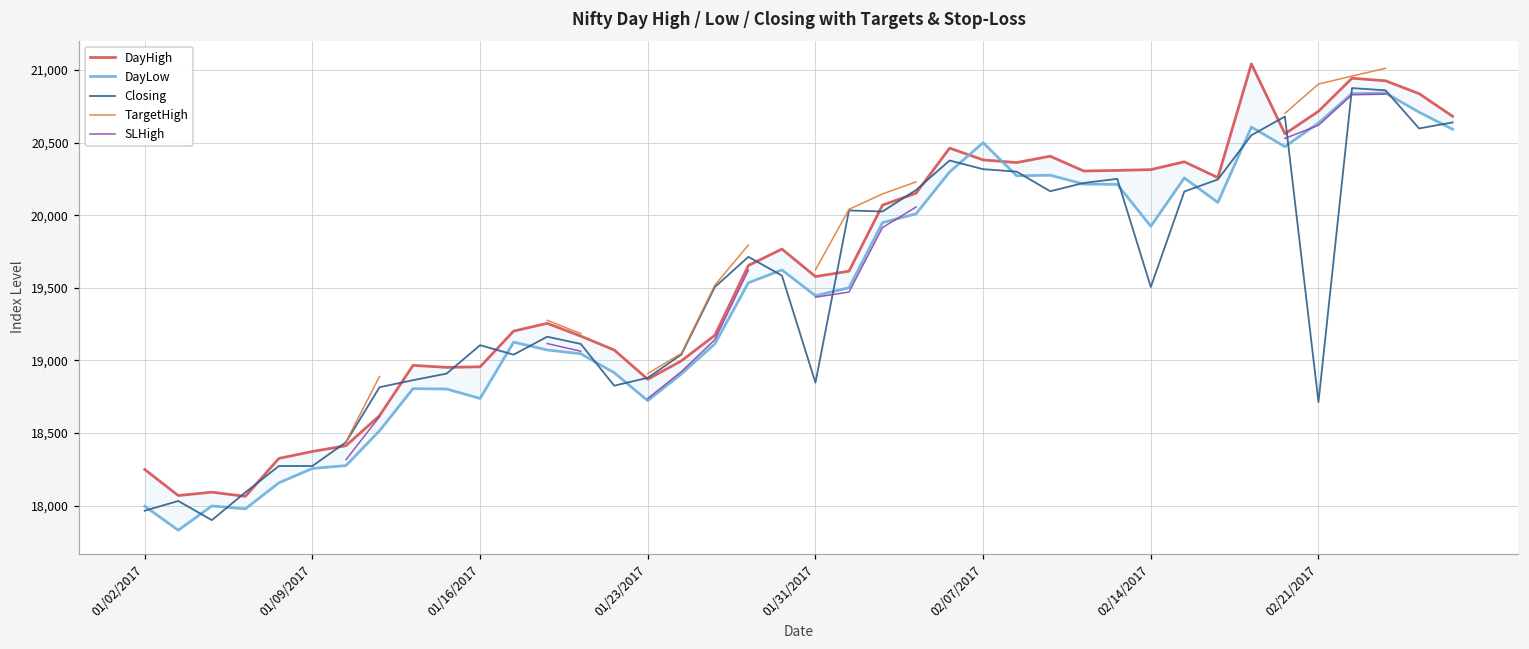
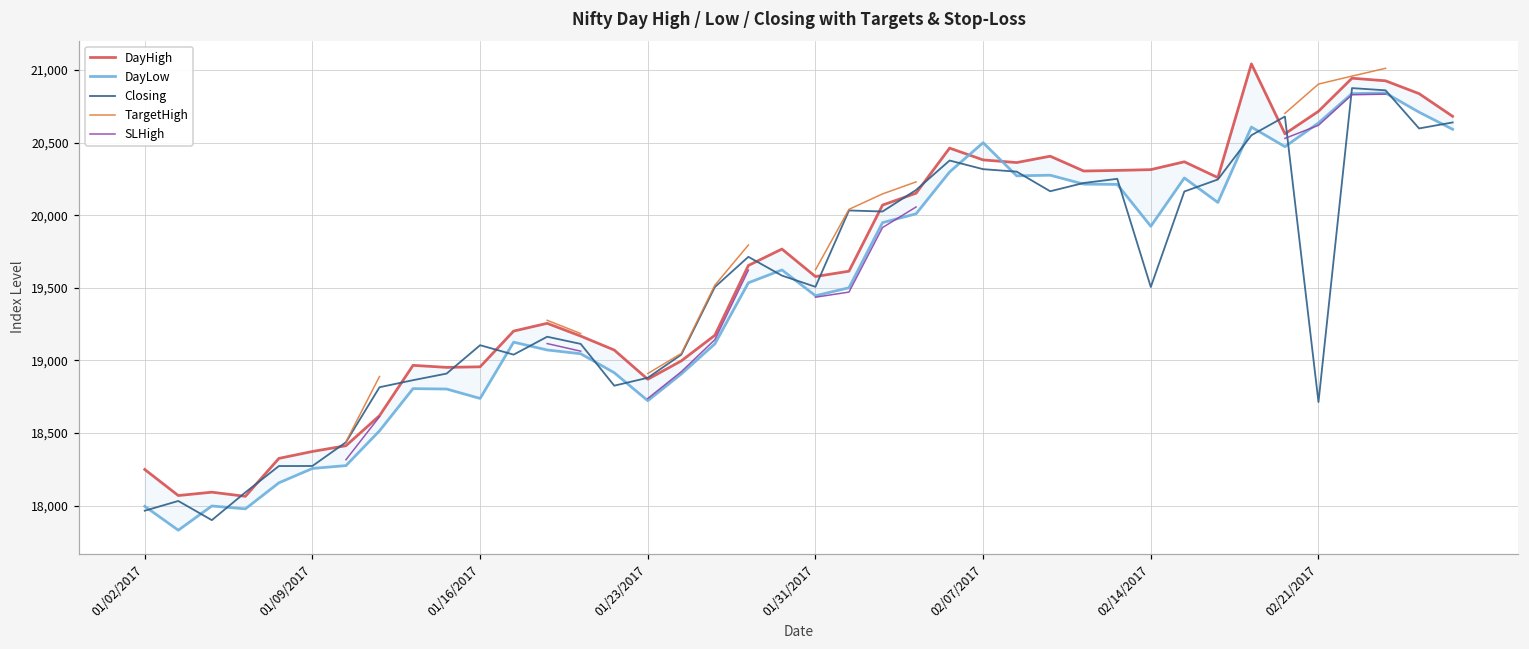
Closing, 01/31/2017: 18,850 -> 19,510
